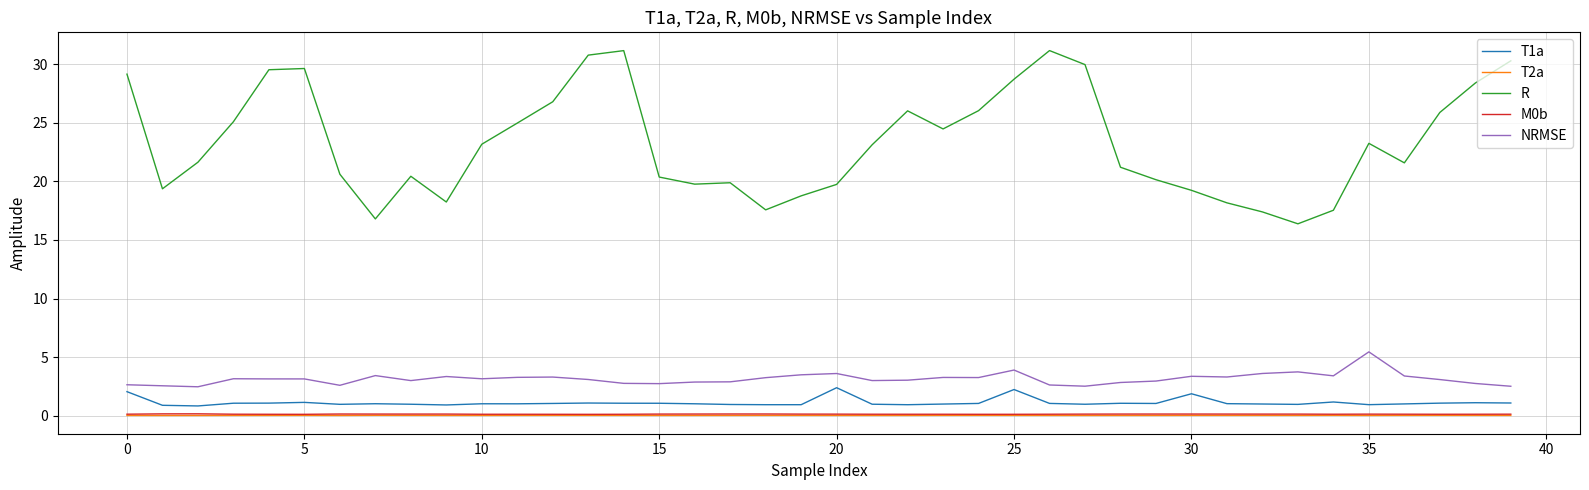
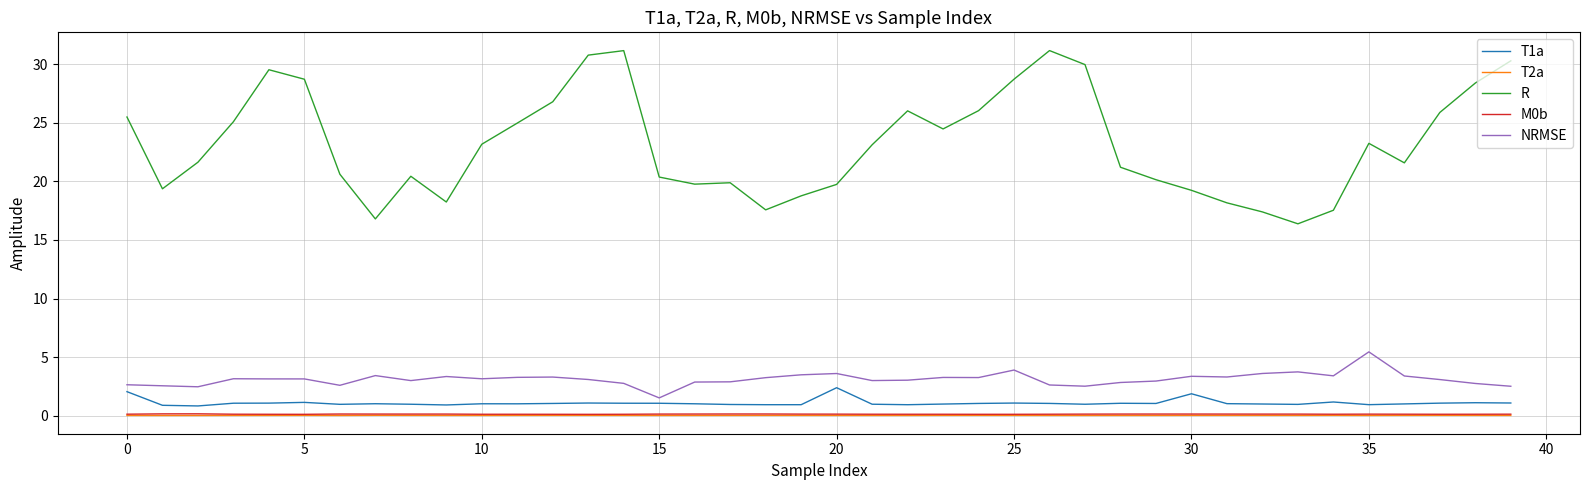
R, 0: 29.1 -> 25.5
R, 5: 29.6 -> 28.7
NRMSE, 15: 2.7 -> 1.5
T1a, 25: 2.2 -> 1.1
